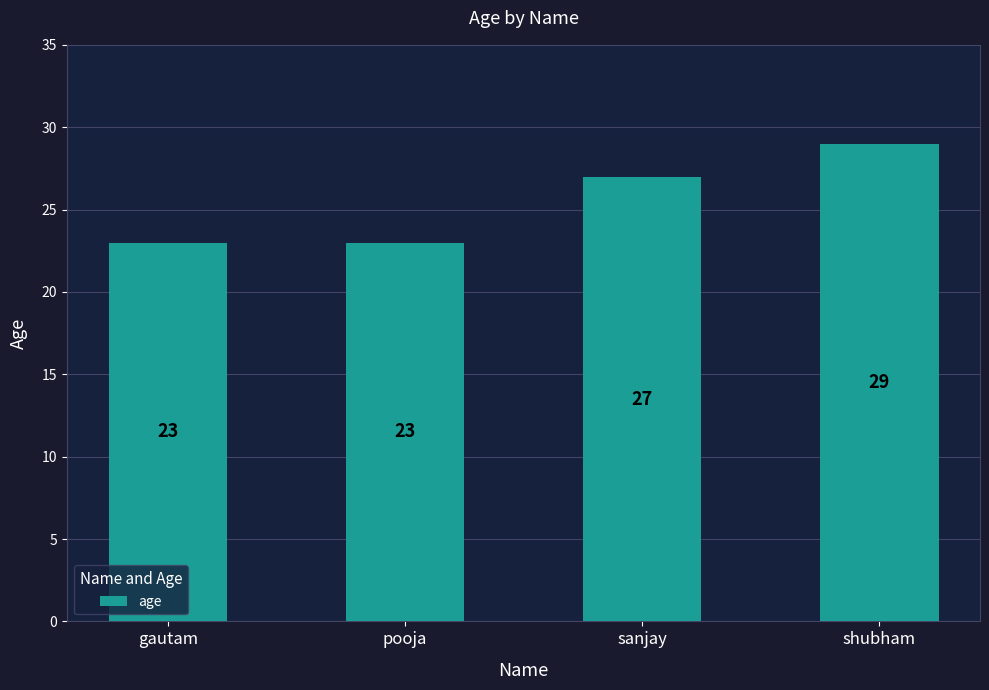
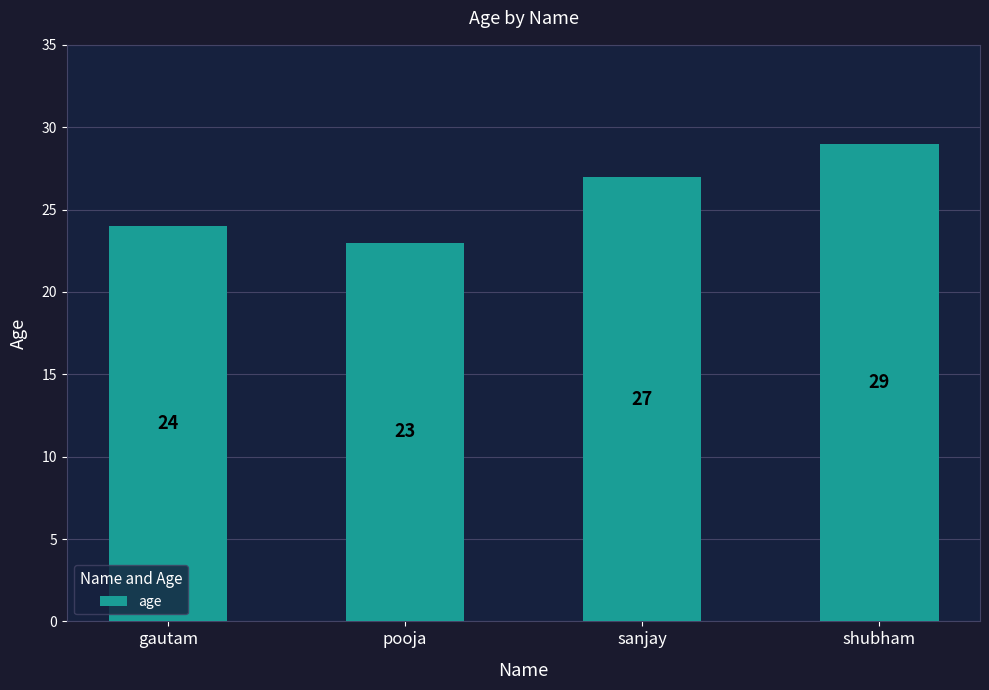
gautam: 23 -> 24
